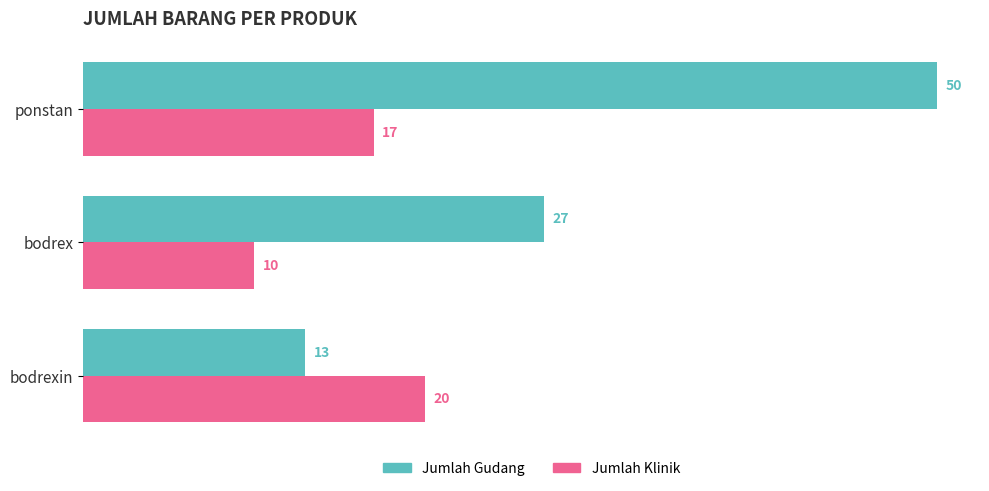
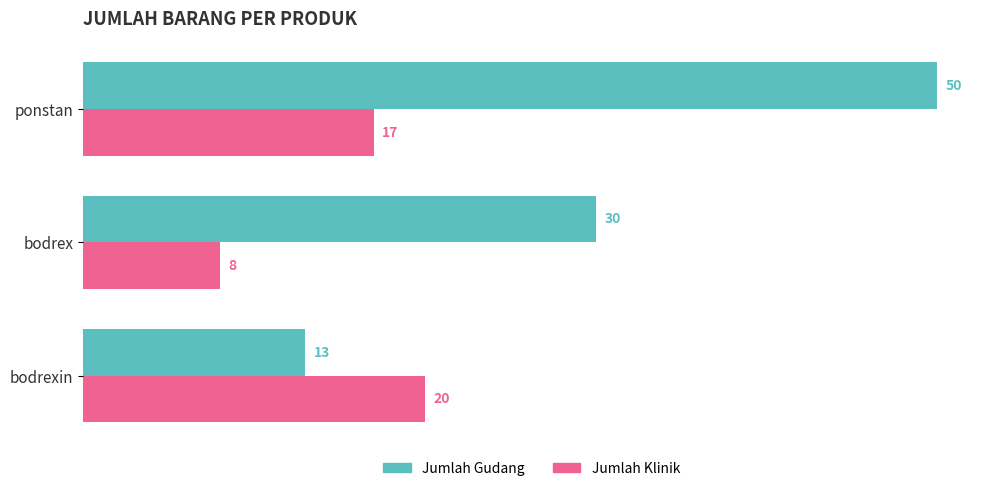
Jumlah Gudang, bodrex: 27 -> 30
Jumlah Klinik, bodrex: 10 -> 8
